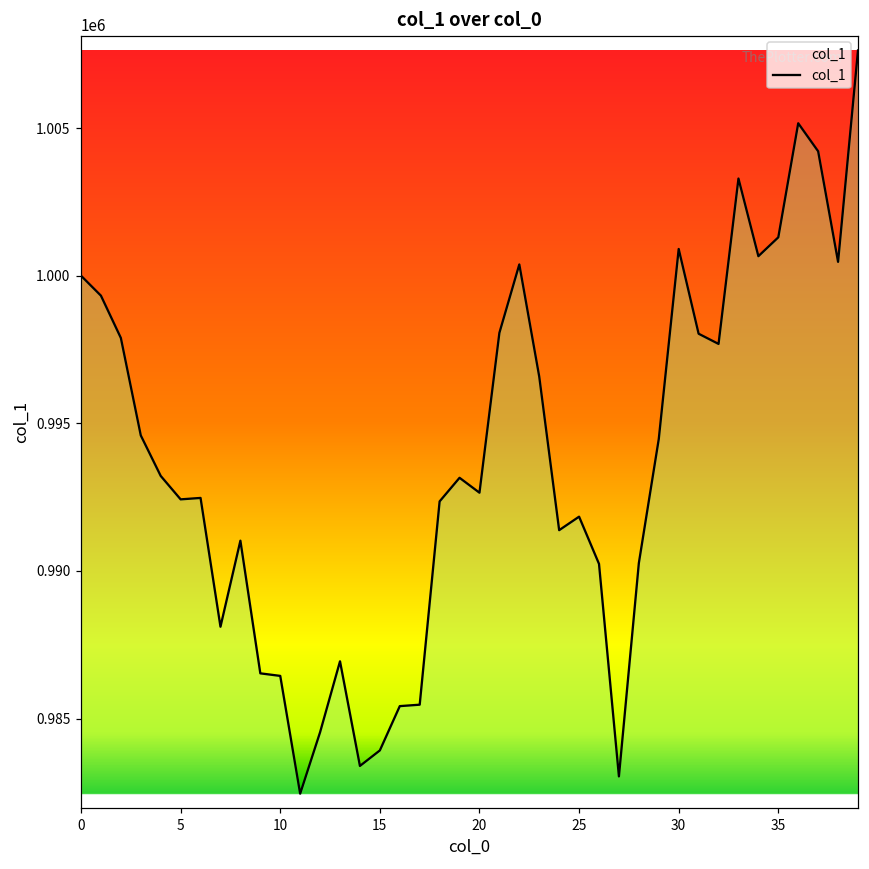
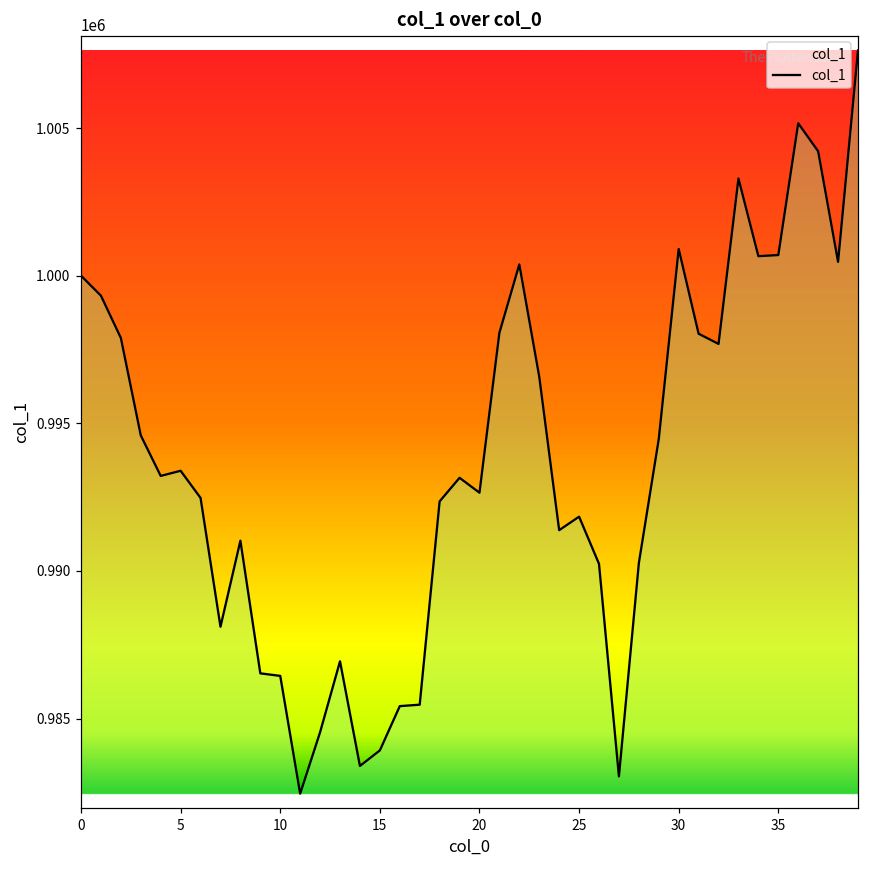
5: 992400 -> 993400
35: 1001300 -> 1000700
